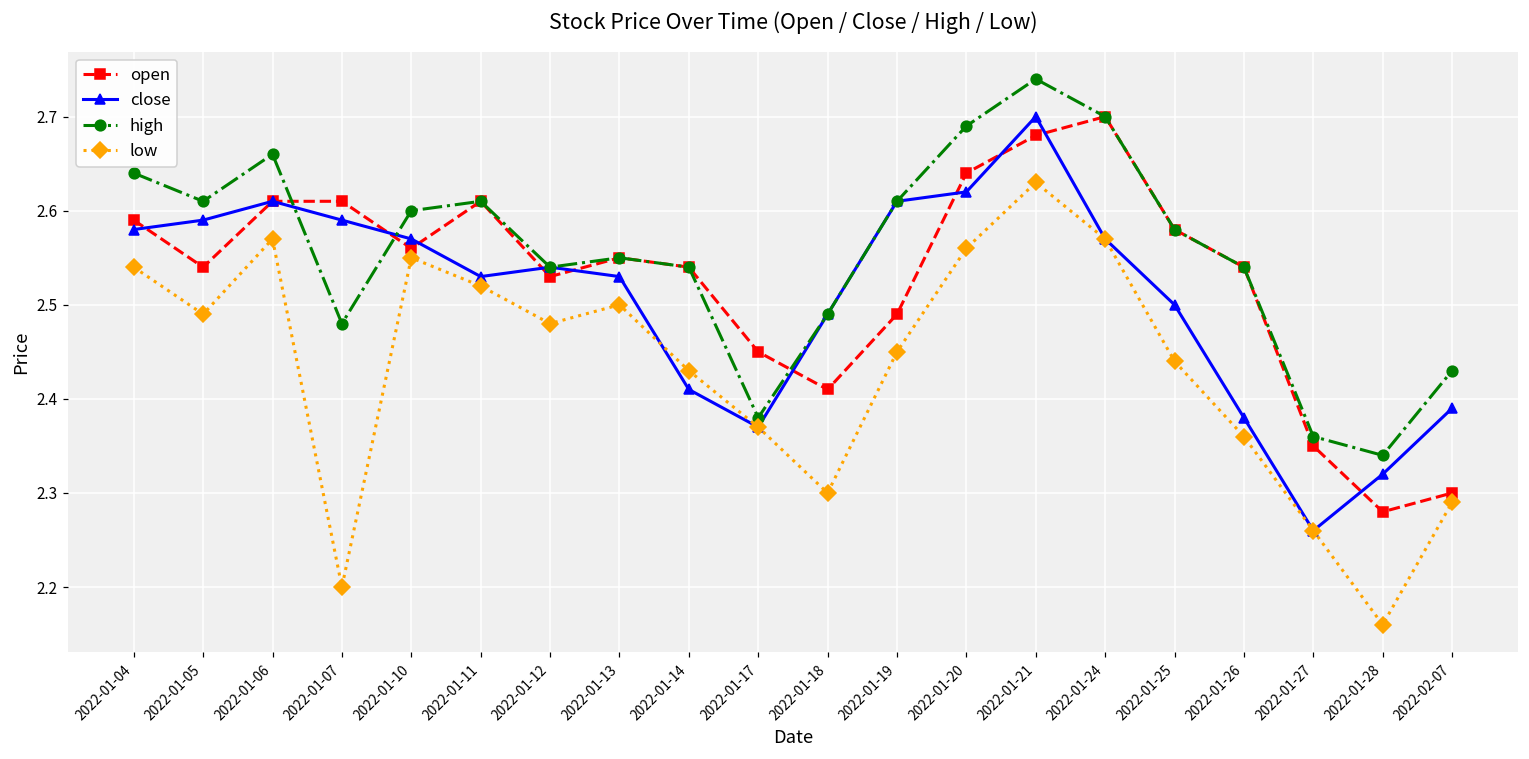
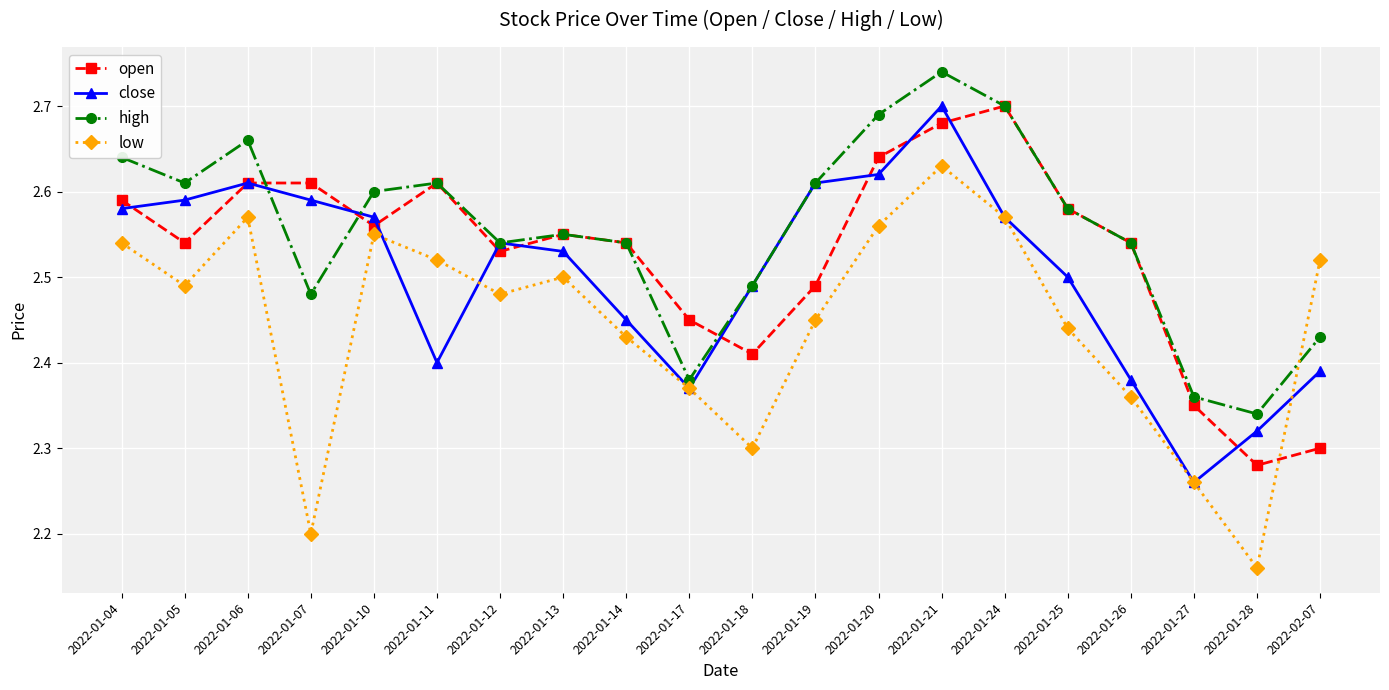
close, 2022-01-11: 2.53 -> 2.40
close, 2022-01-14: 2.41 -> 2.45
low, 2022-02-07: 2.29 -> 2.52
